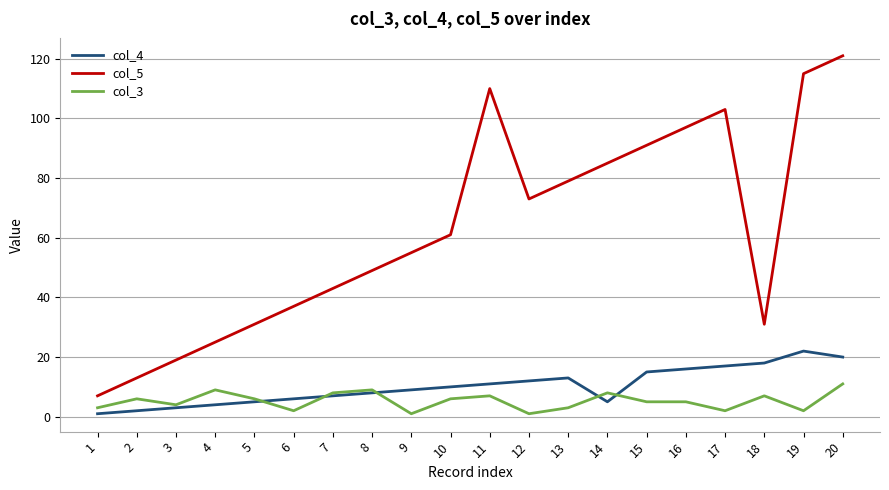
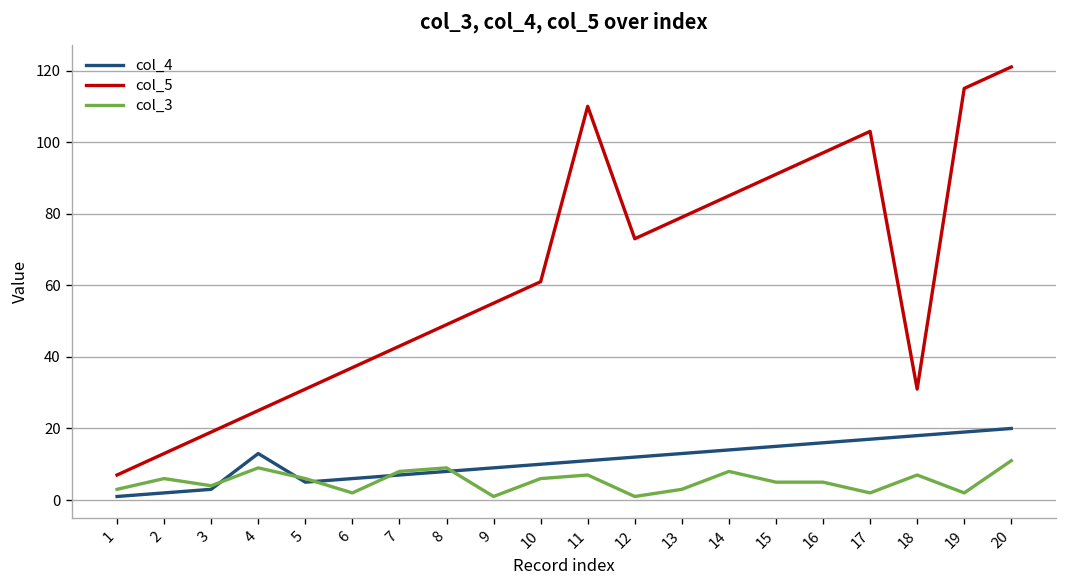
col_4, 4: 4 -> 13
col_4, 14: 5 -> 14
col_4, 19: 22 -> 19
